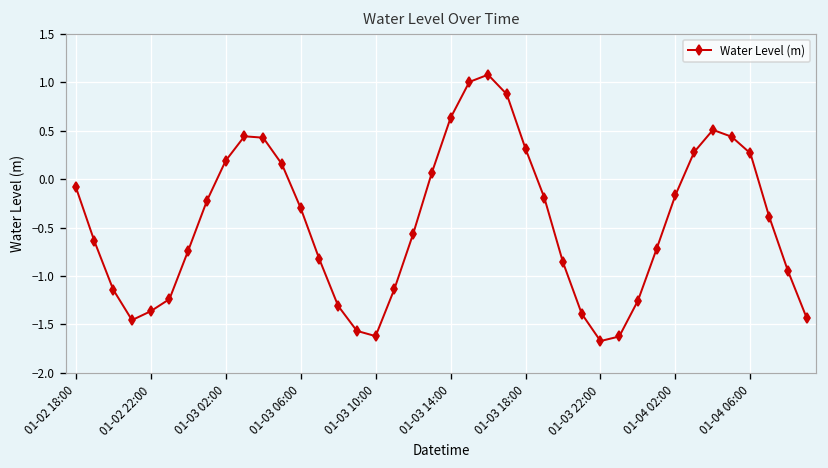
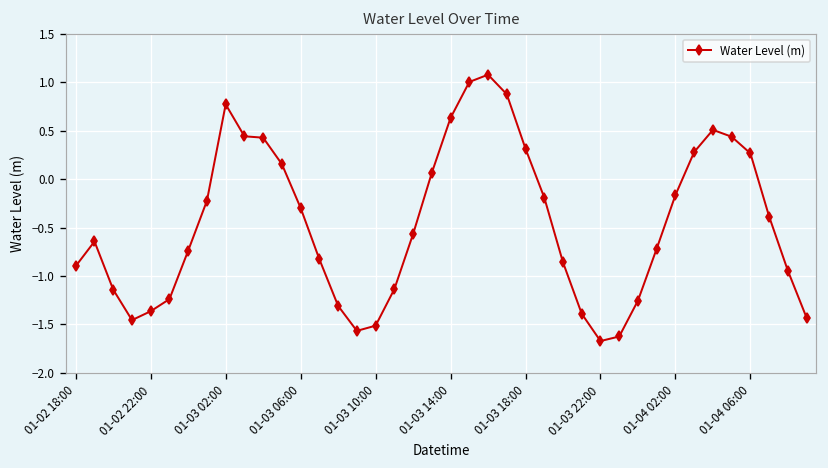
01-02 18:00: -0.1 -> -0.9
01-03 02:00: 0.2 -> 0.8
01-03 10:00: -1.6 -> -1.5
